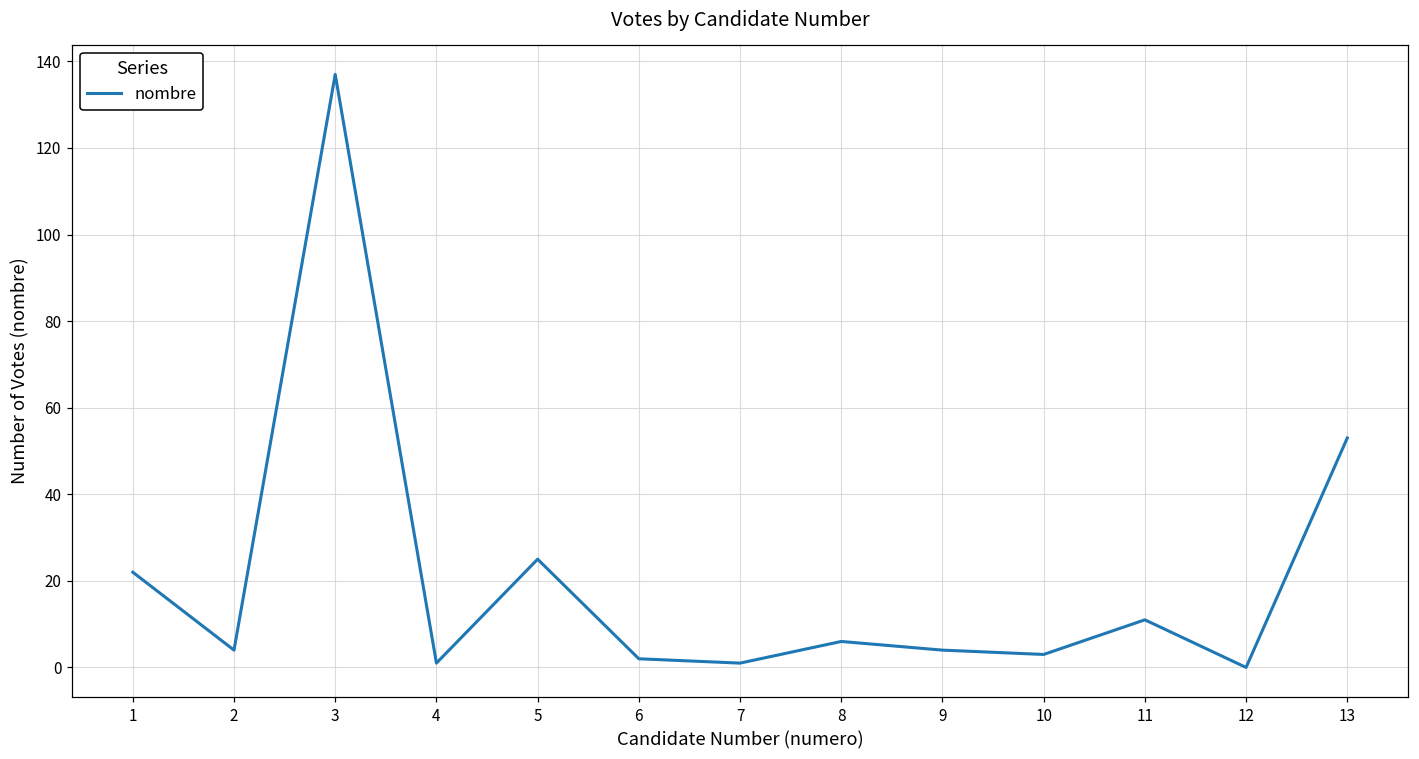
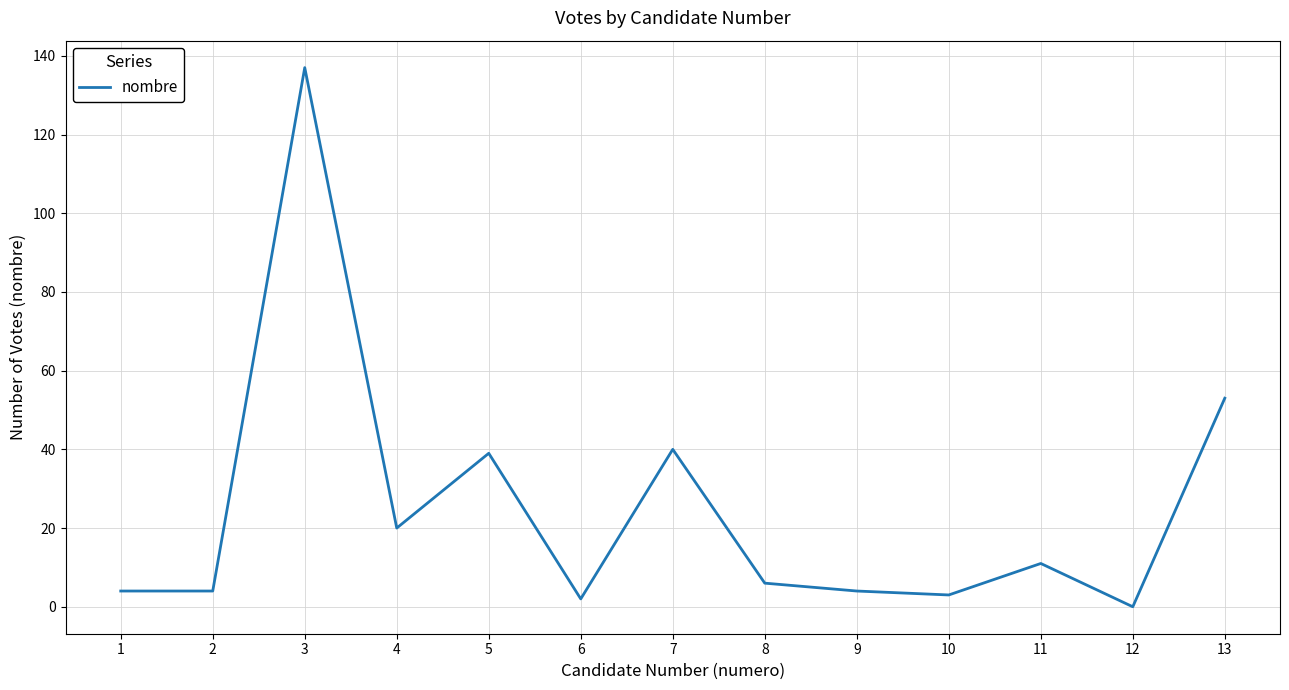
1: 22 -> 4
4: 1 -> 20
5: 25 -> 39
7: 1 -> 40
